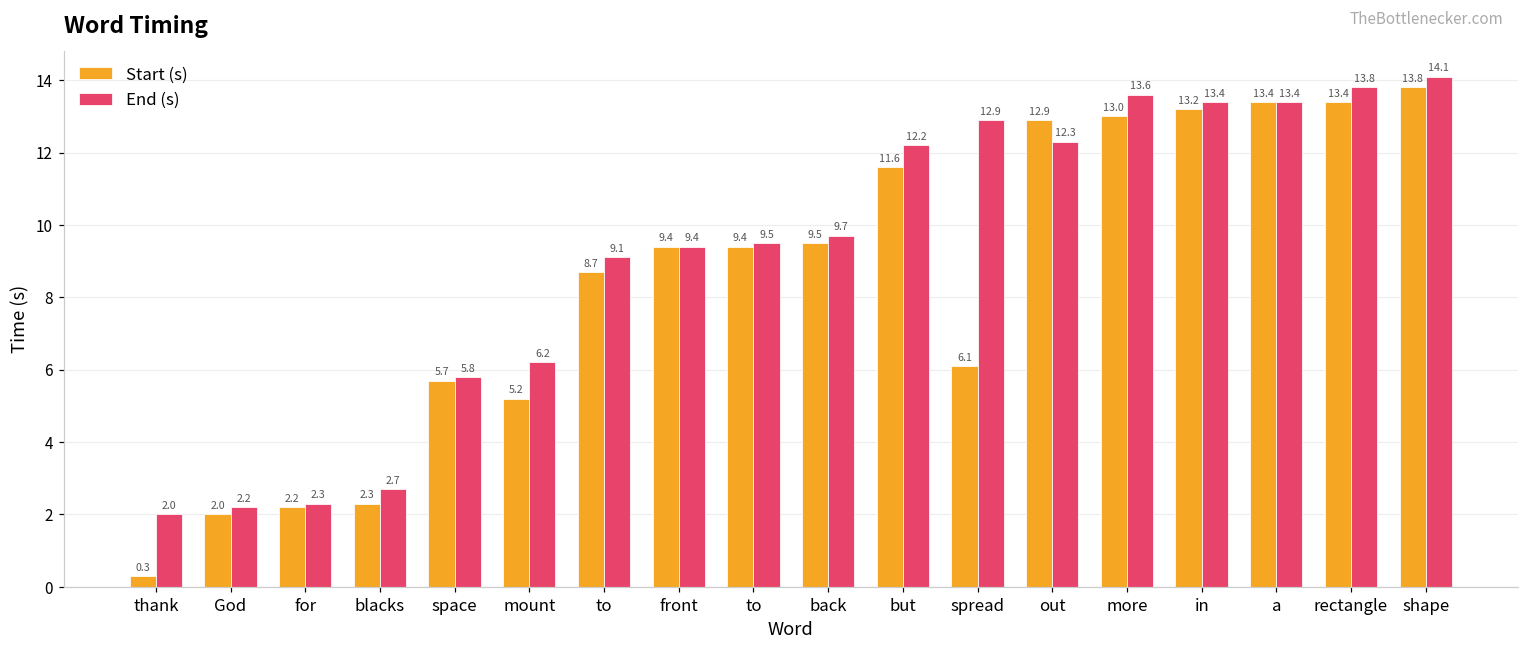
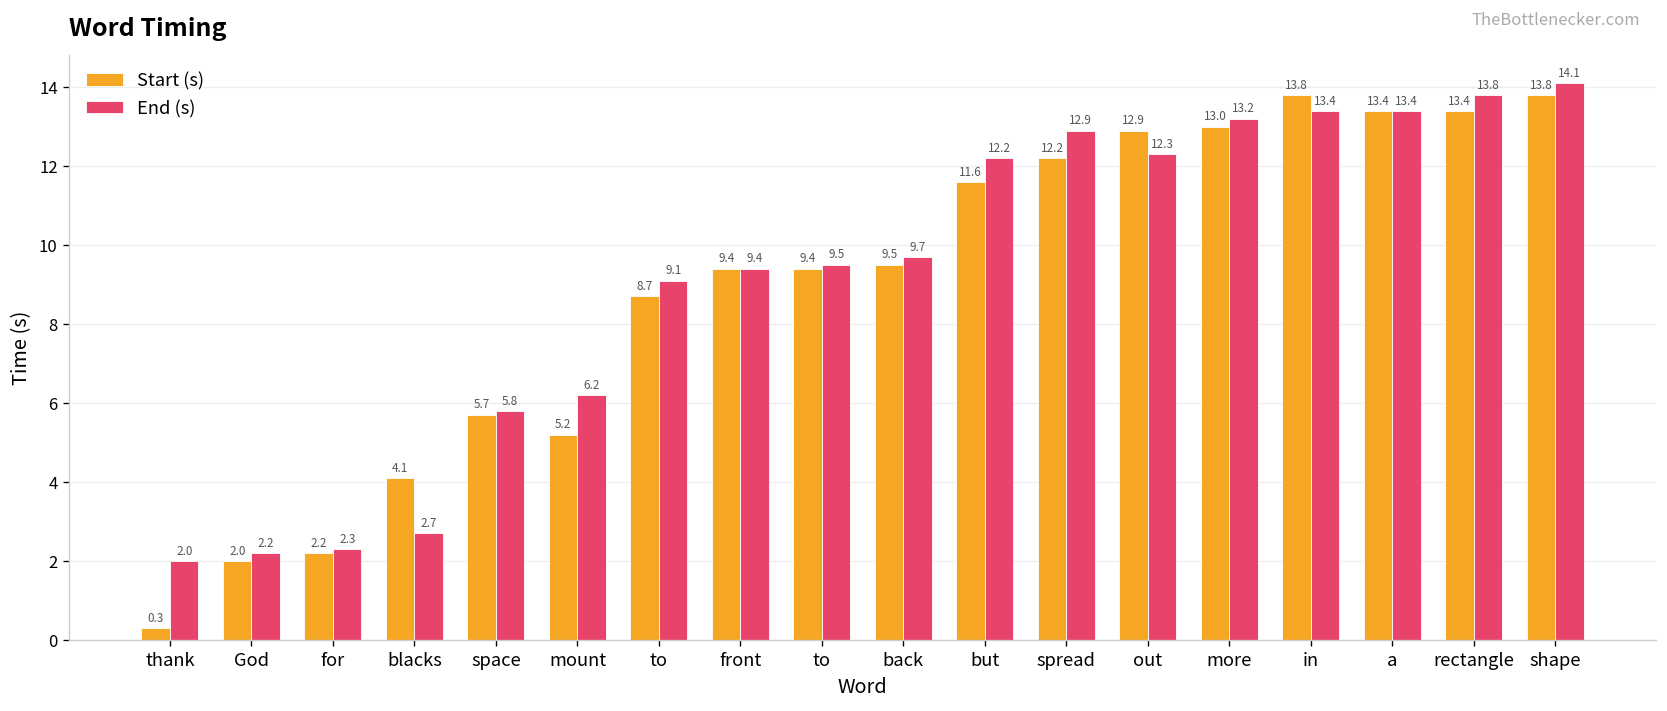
Start (s), blacks: 2.3 -> 4.1
Start (s), spread: 6.1 -> 12.2
End (s), more: 13.6 -> 13.2
Start (s), in: 13.2 -> 13.8
